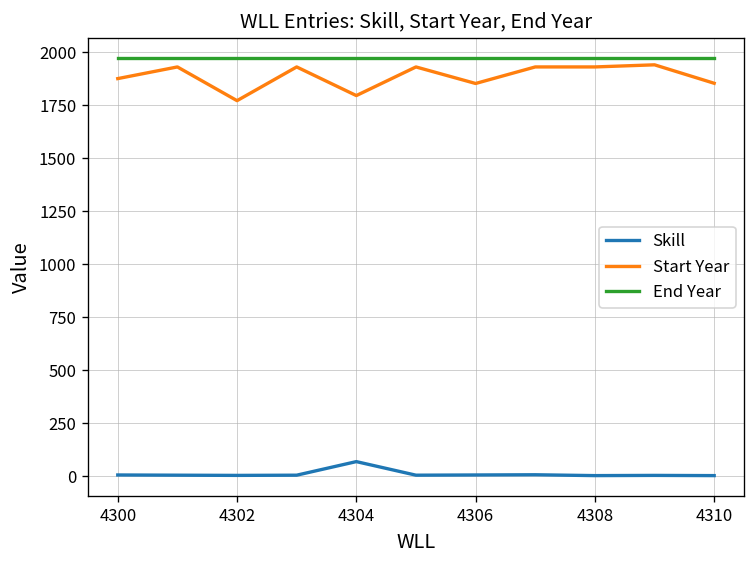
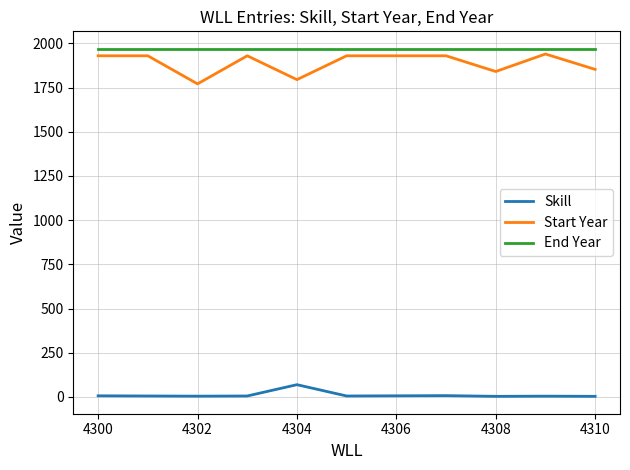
Start Year, 4300: 1880 -> 1930
Start Year, 4306: 1850 -> 1930
Start Year, 4308: 1930 -> 1840
